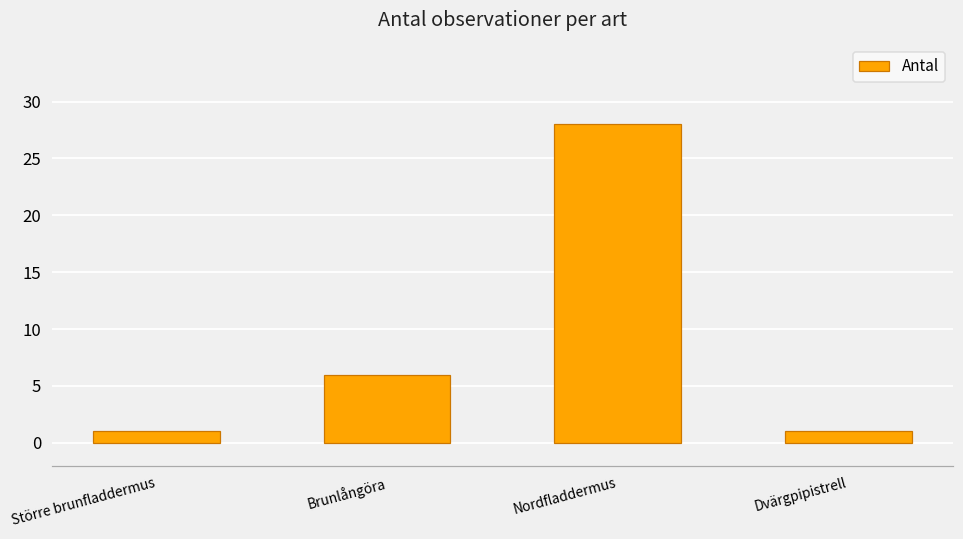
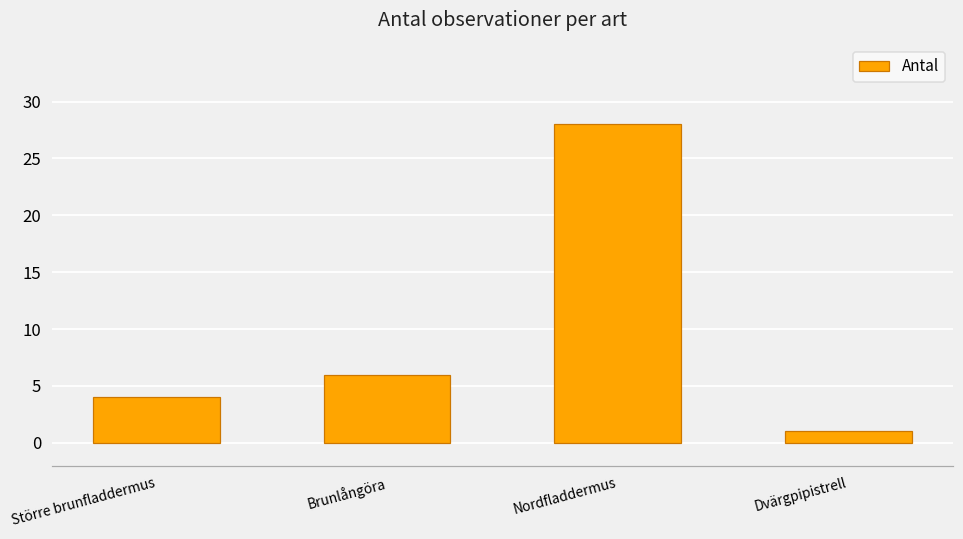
Större brunfladdermus: 1 -> 4
